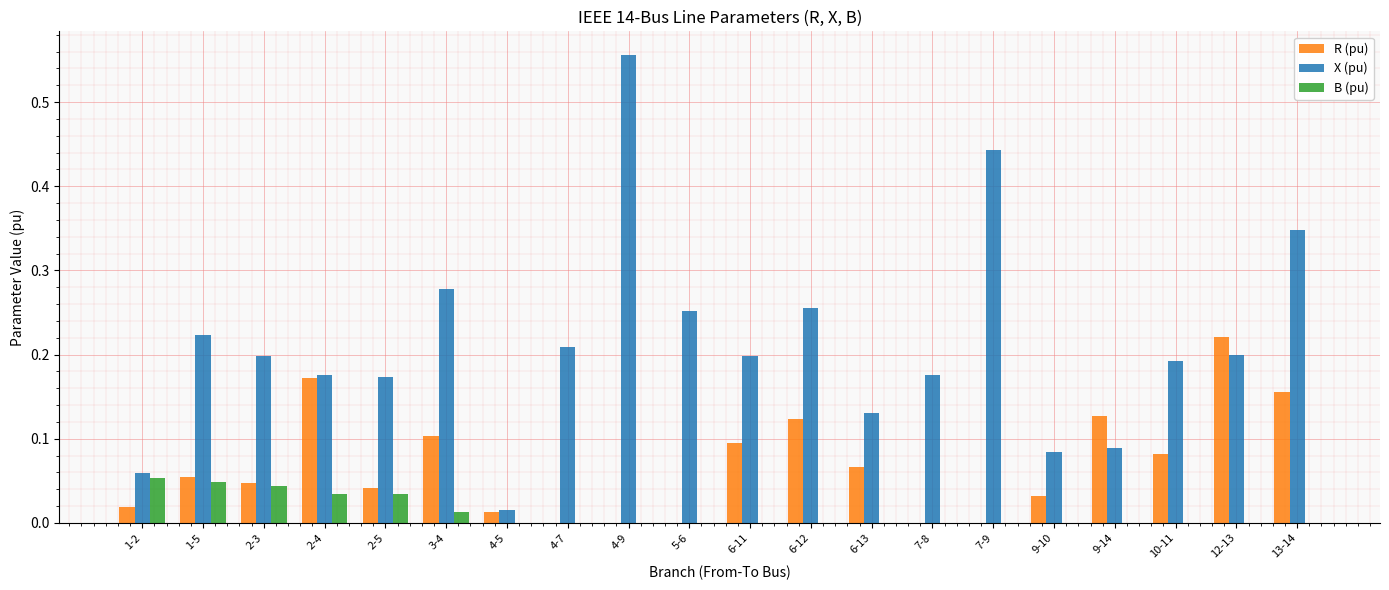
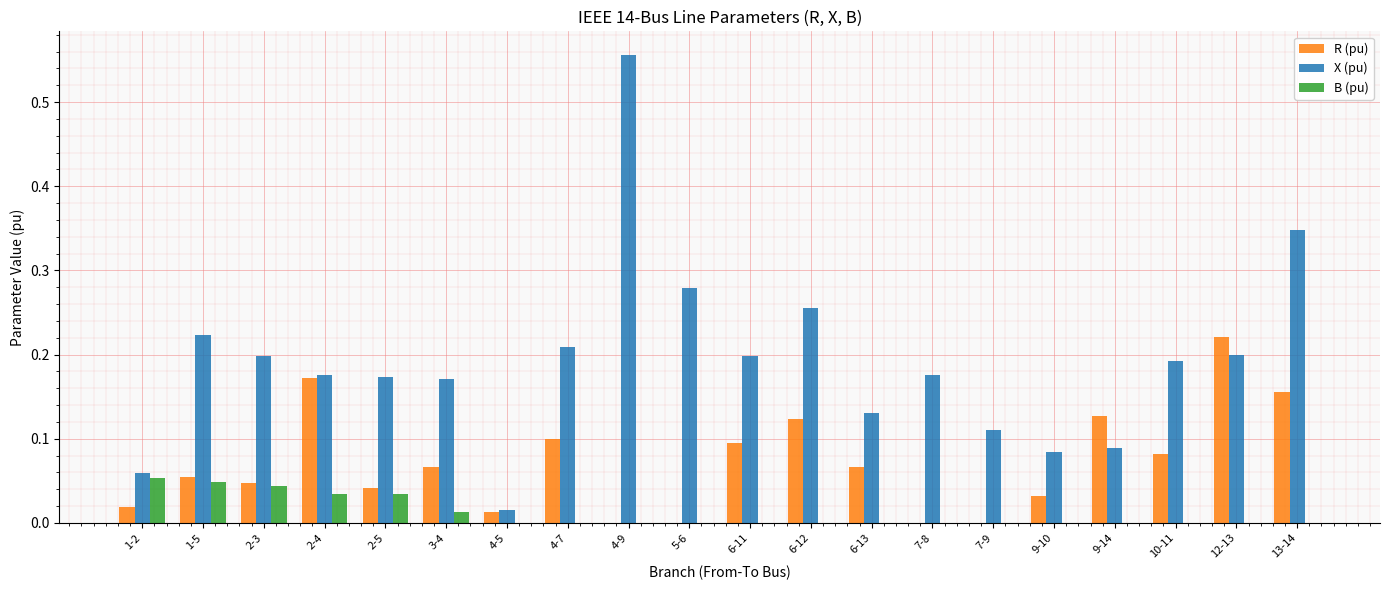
R (pu), 3-4: 0.10 -> 0.07
X (pu), 3-4: 0.28 -> 0.17
R (pu), 4-7: 0.0 -> 0.1
X (pu), 5-6: 0.25 -> 0.28
X (pu), 7-9: 0.44 -> 0.11
